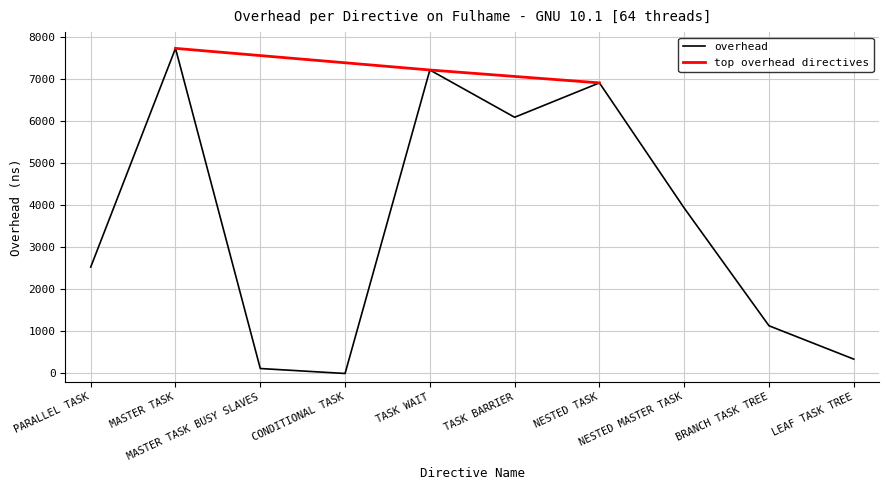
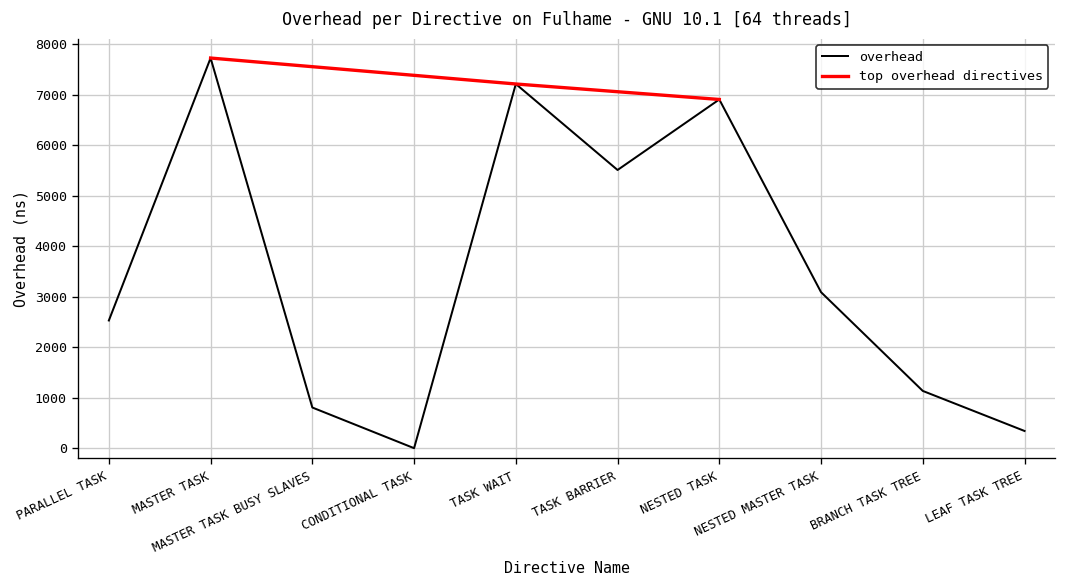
overhead, MASTER TASK BUSY SLAVES: 100 -> 800
overhead, TASK BARRIER: 6100 -> 5500
overhead, NESTED MASTER TASK: 3900 -> 3100
